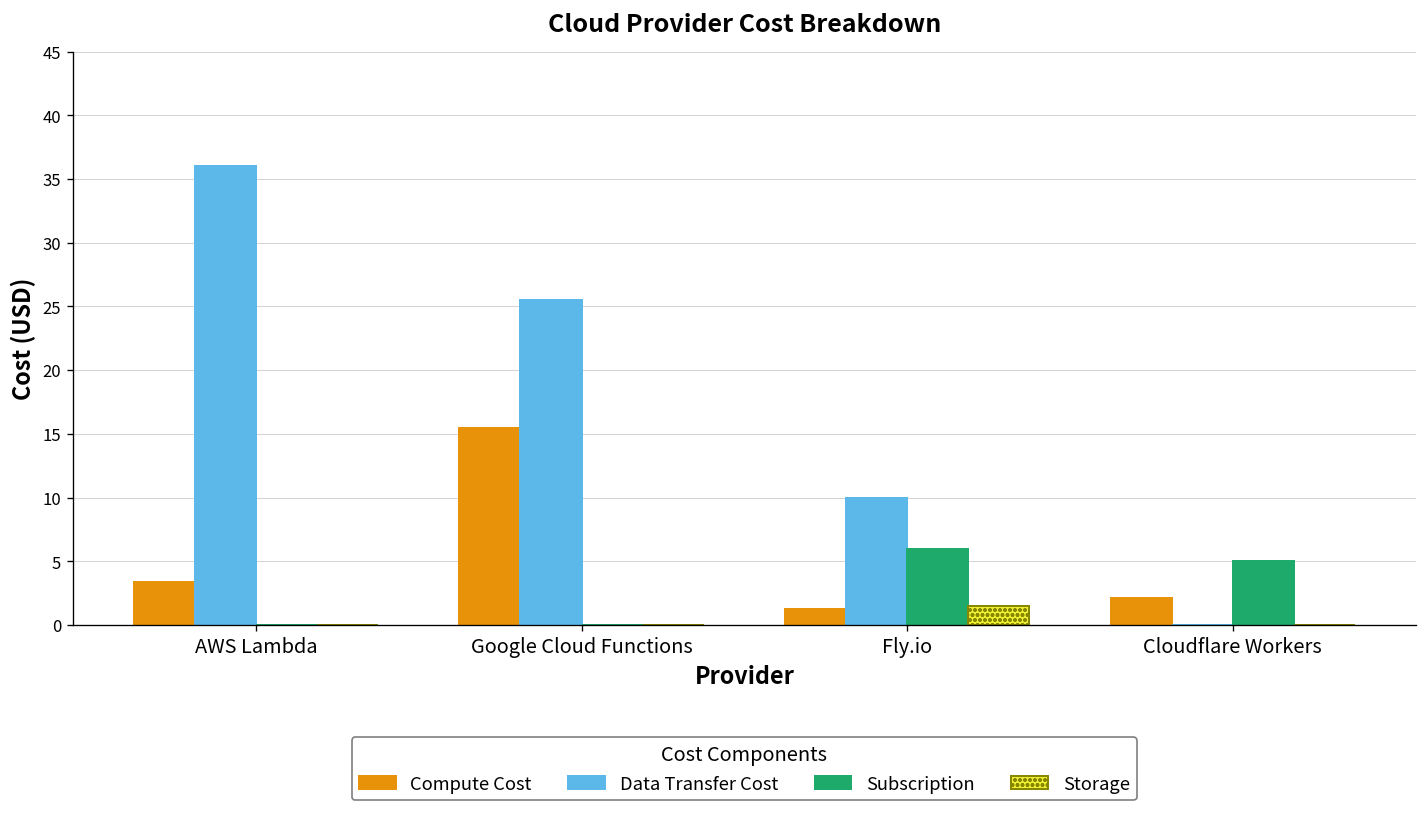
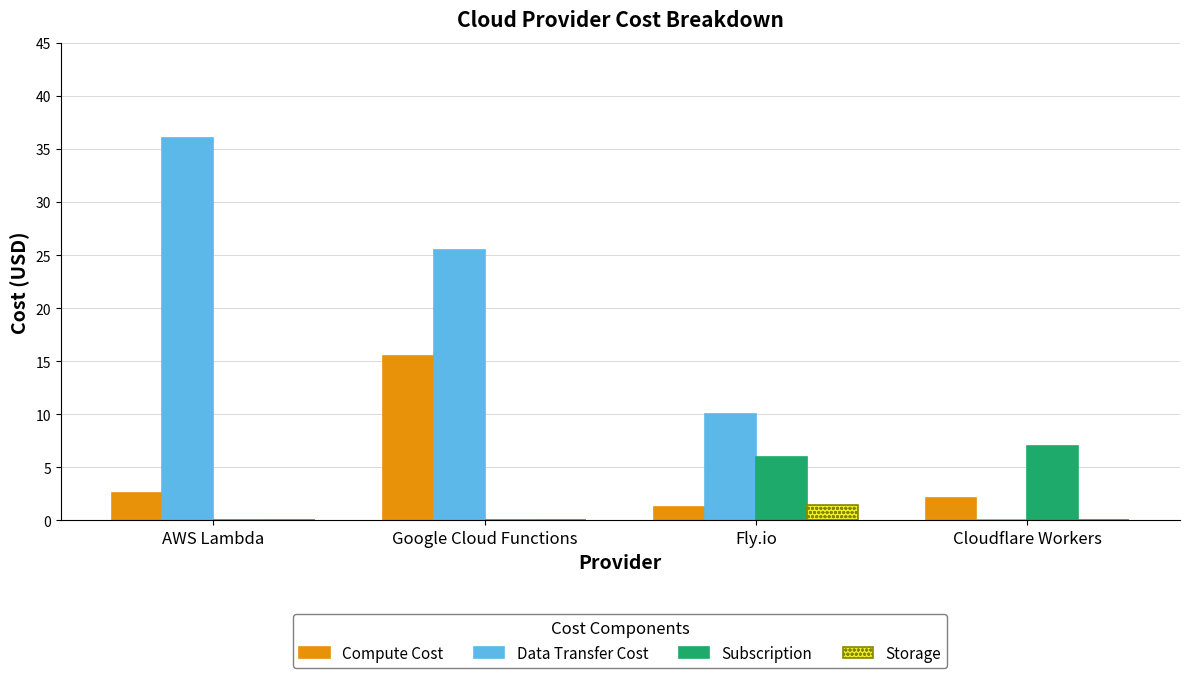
Compute Cost, AWS Lambda: 3.4 -> 2.6
Subscription, Cloudflare Workers: 5 -> 7
